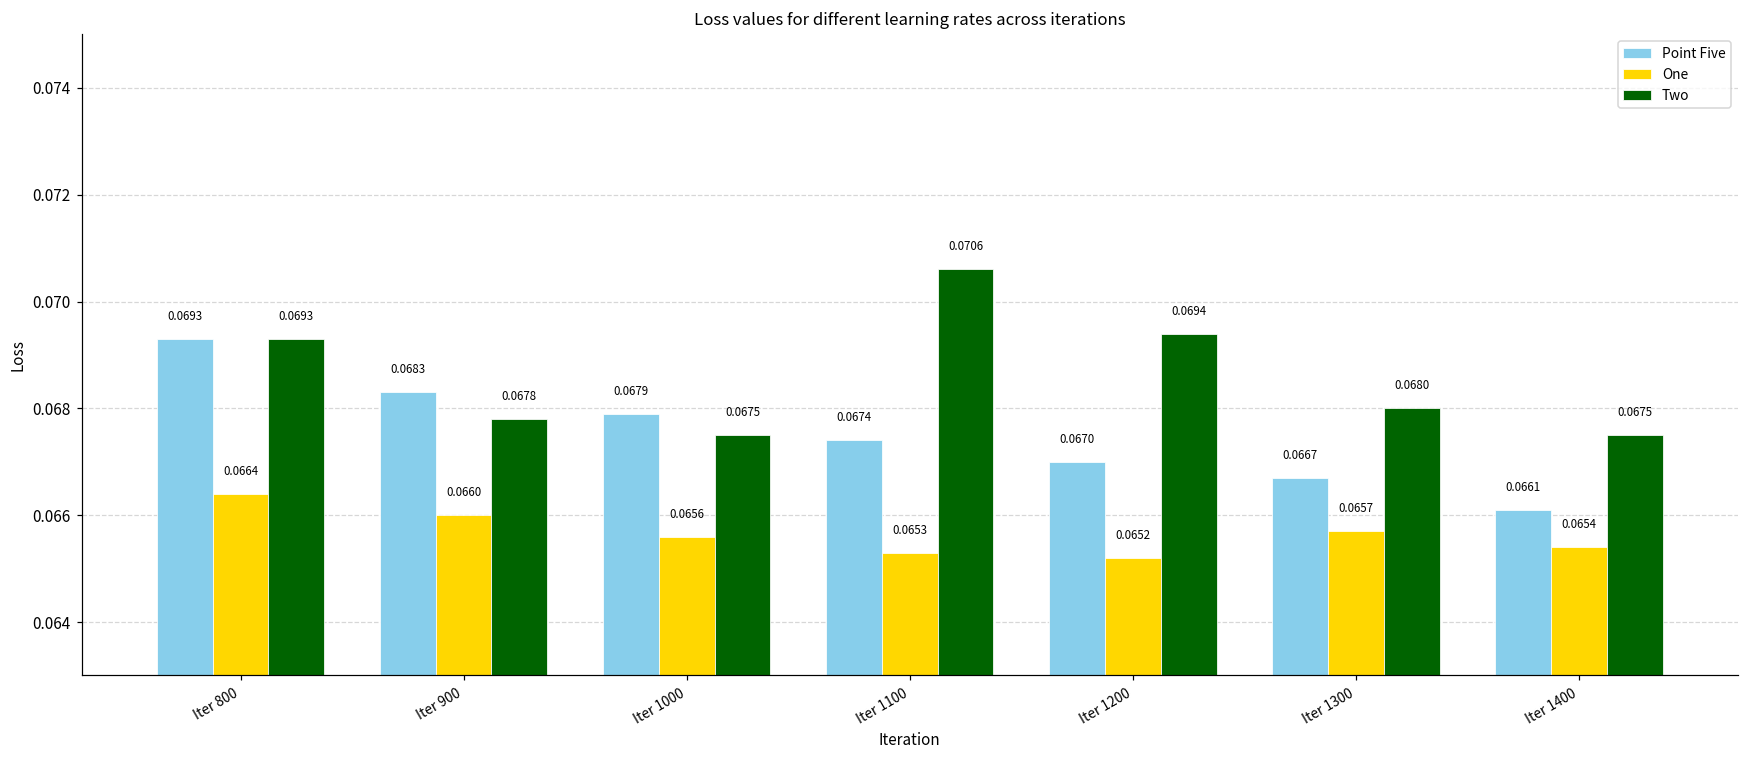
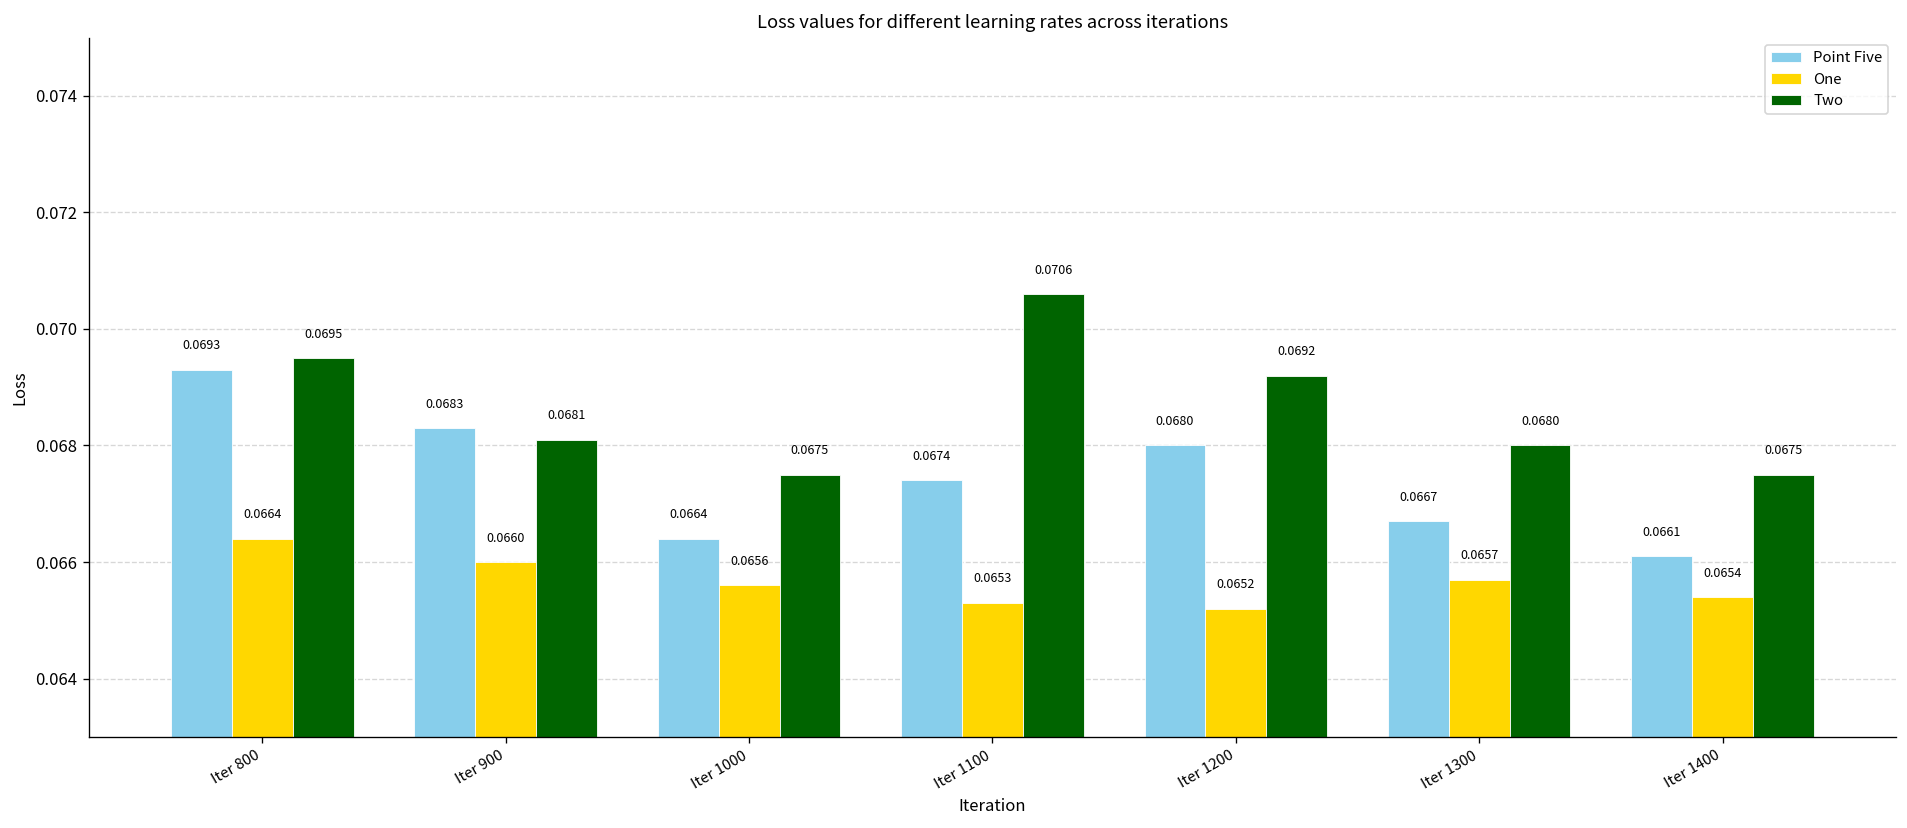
Two, Iter 800: 0.0693 -> 0.0695
Two, Iter 900: 0.0678 -> 0.0681
Point Five, Iter 1000: 0.0679 -> 0.0664
Point Five, Iter 1200: 0.0670 -> 0.0680
Two, Iter 1200: 0.0694 -> 0.0692
